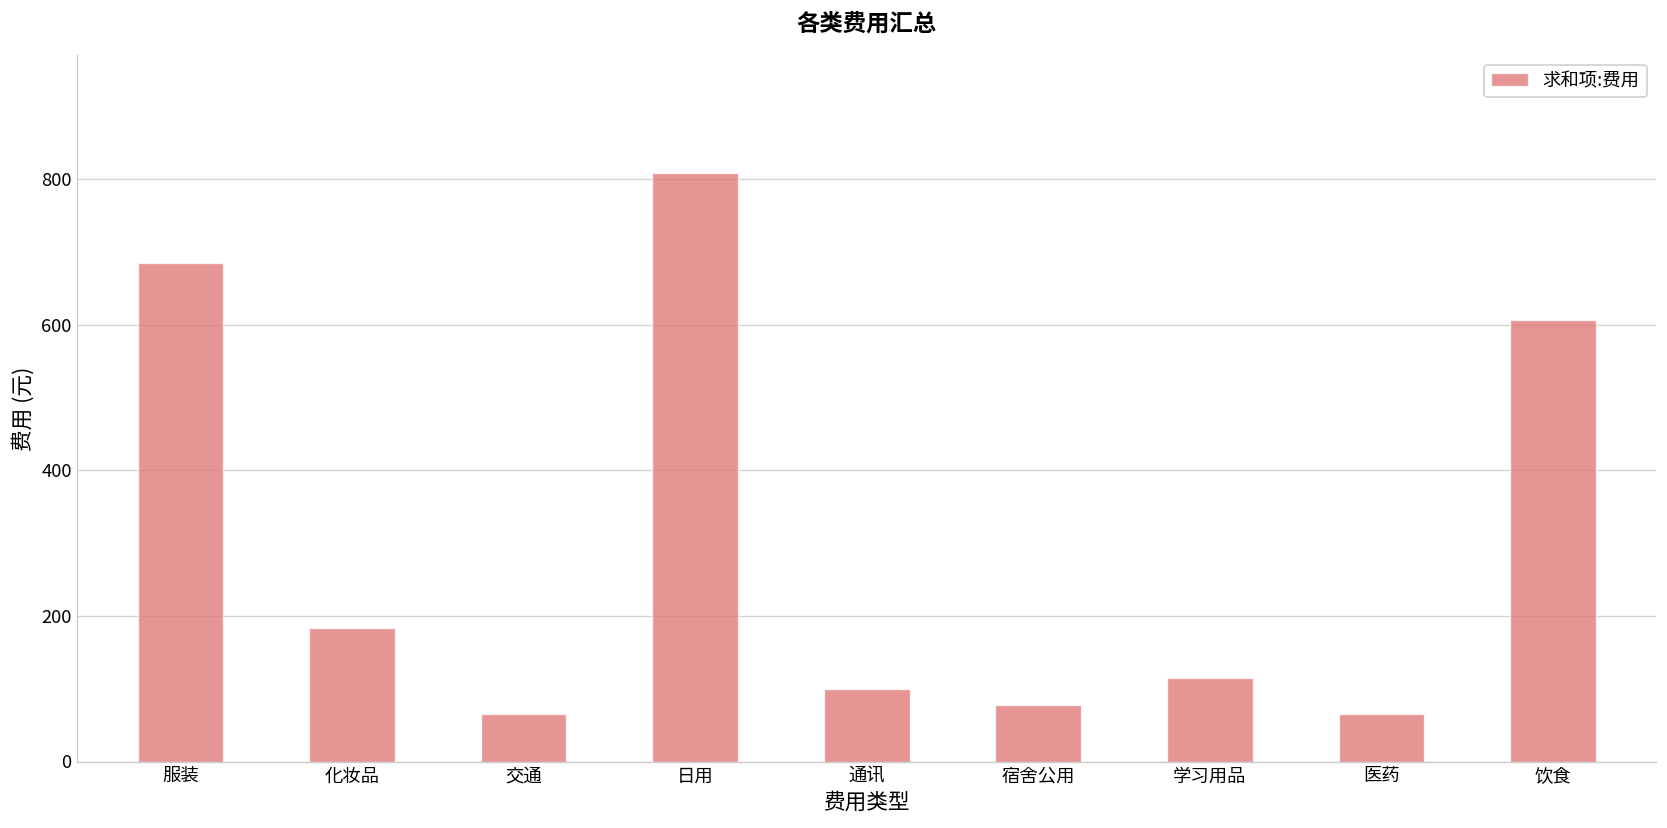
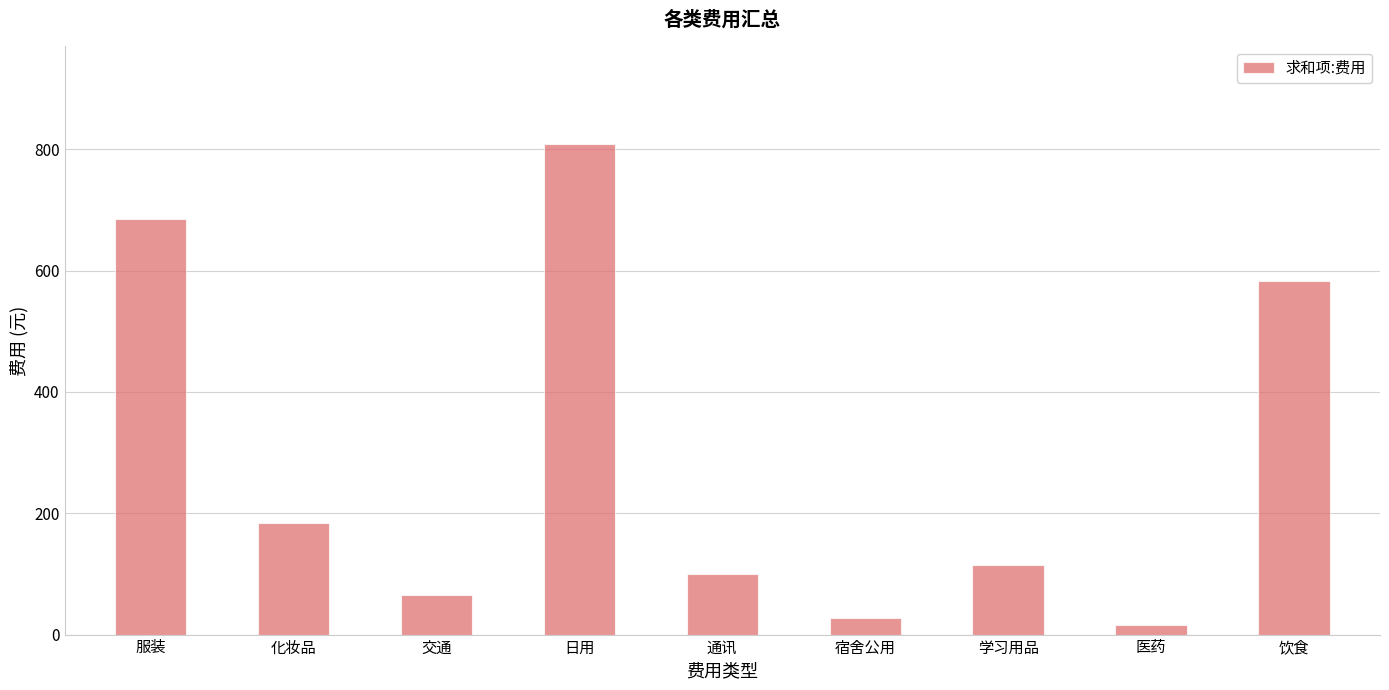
宿舍公用: 80 -> 30
医药: 70 -> 20
饮食: 610 -> 580
